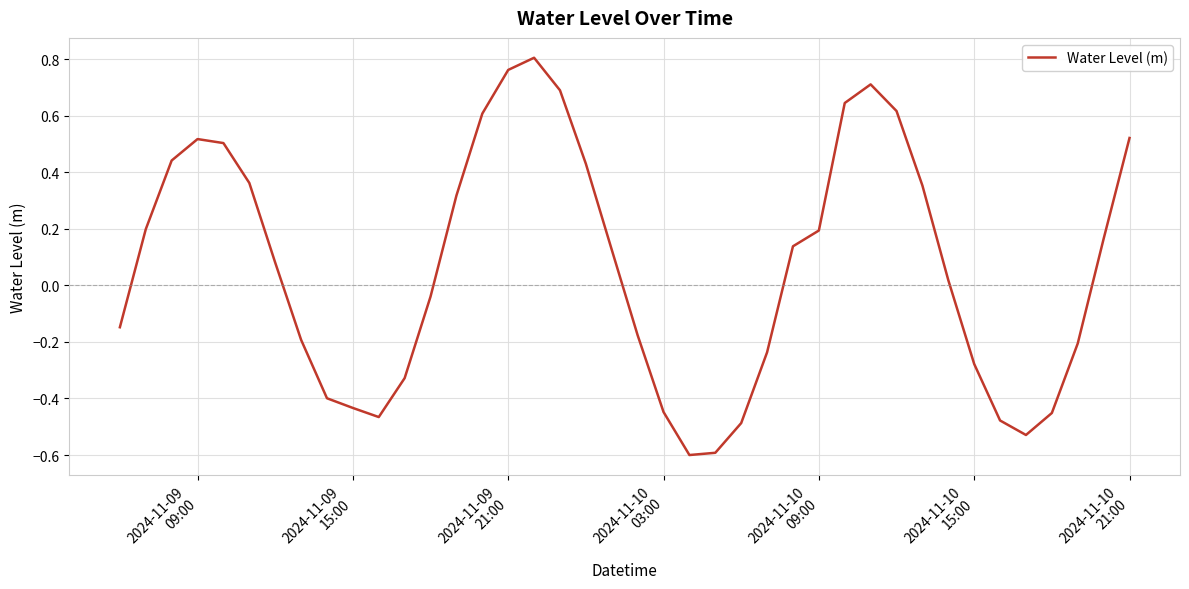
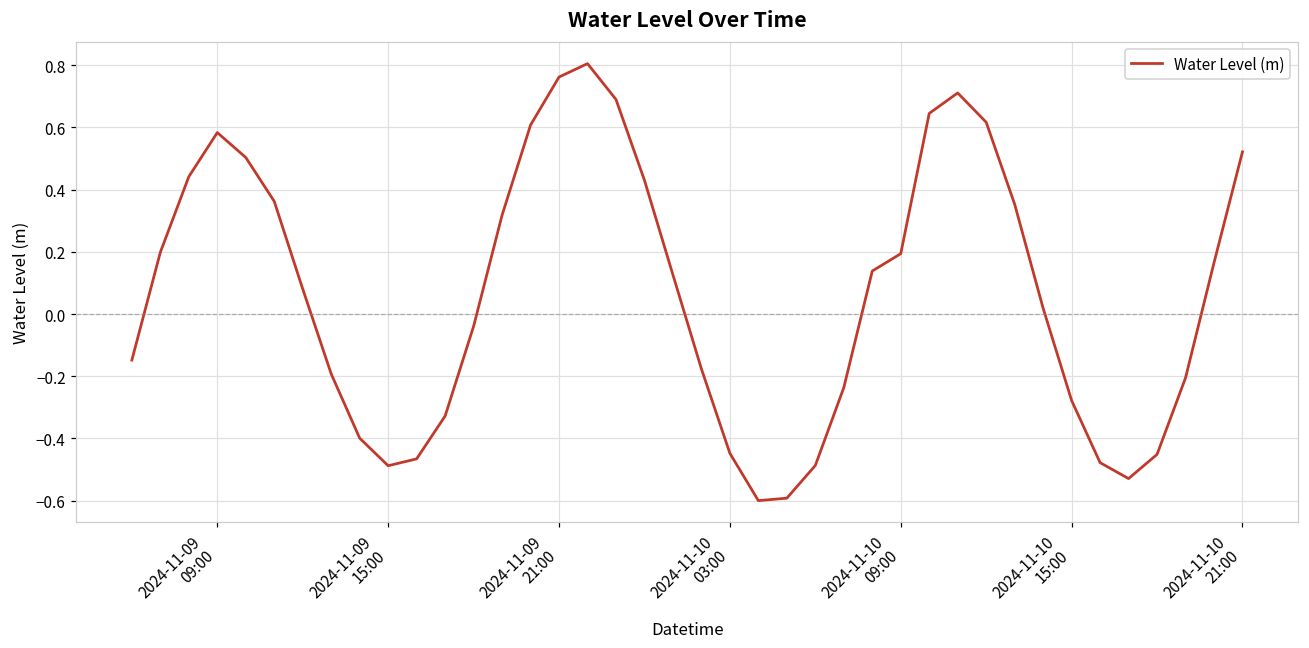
2024-11-09 09:00: 0.52 -> 0.58
2024-11-09 15:00: -0.43 -> -0.49
